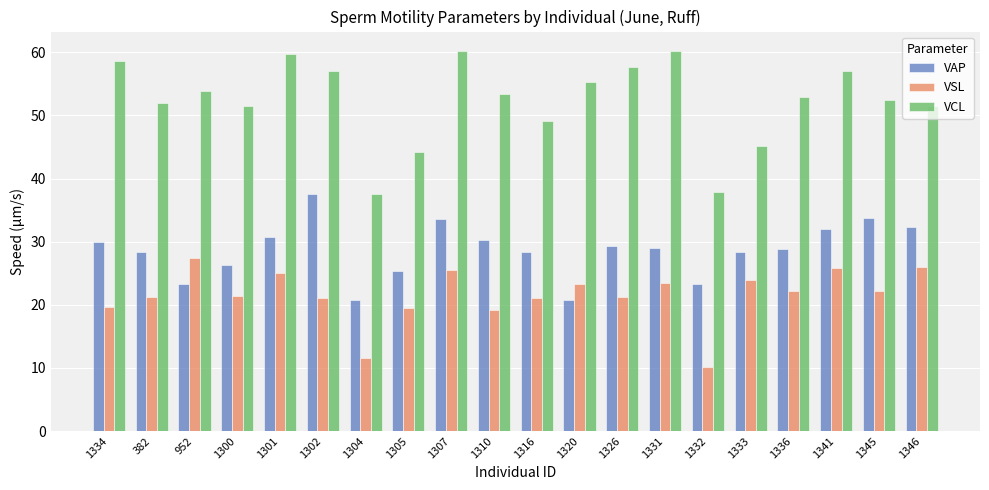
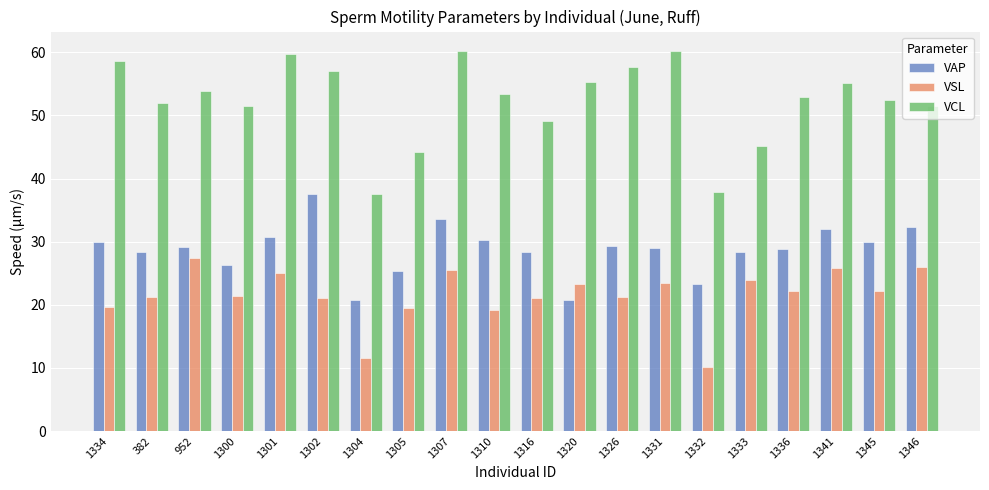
VAP, 952: 23 -> 29
VCL, 1341: 57 -> 55
VAP, 1345: 34 -> 30
